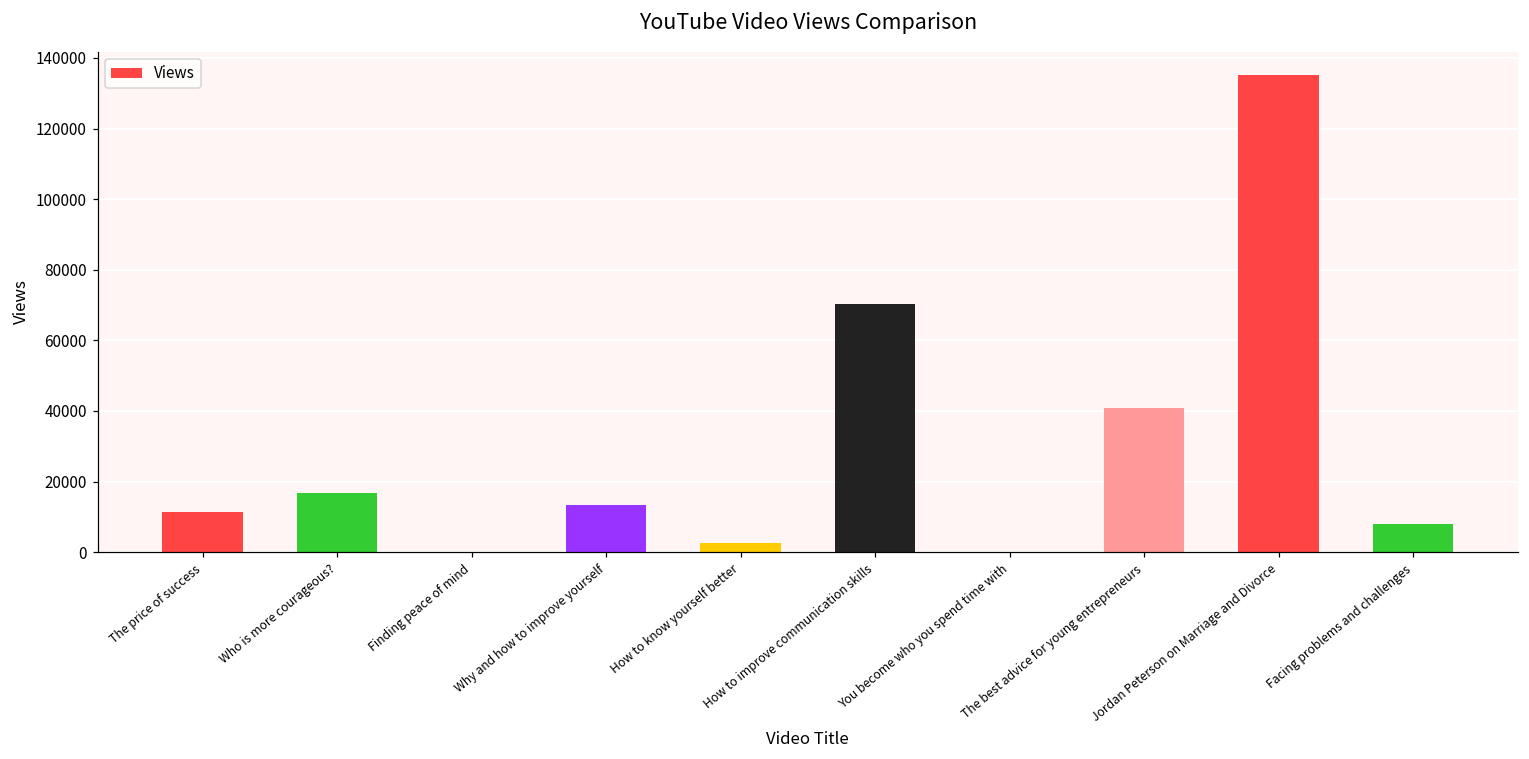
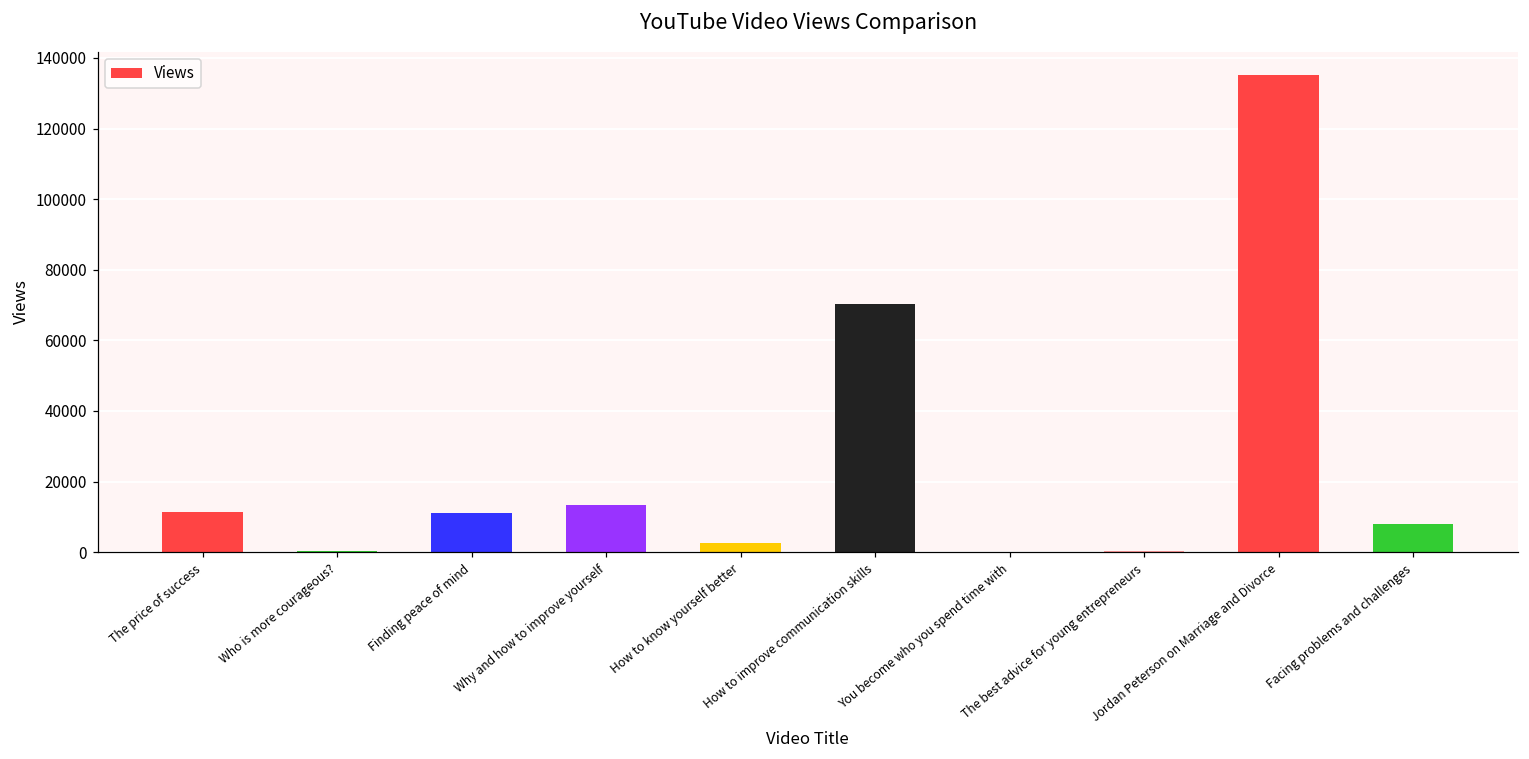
Who is more courageous?: 17000 -> 0
Finding peace of mind: 0 -> 11000
The best advice for young entrepreneurs: 41000 -> 0
